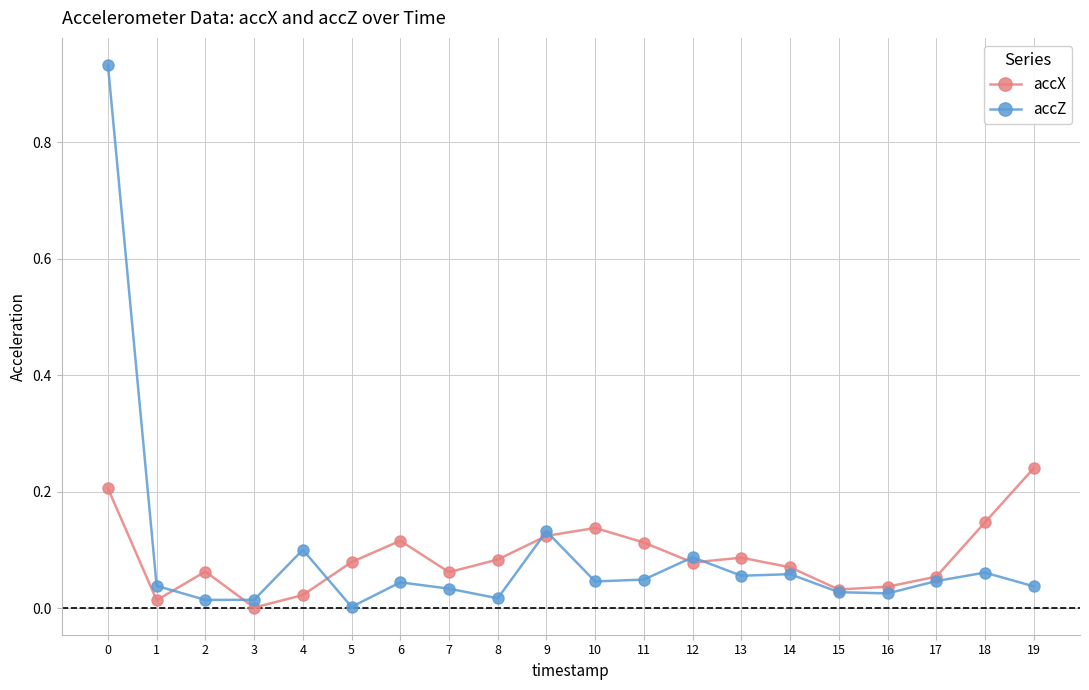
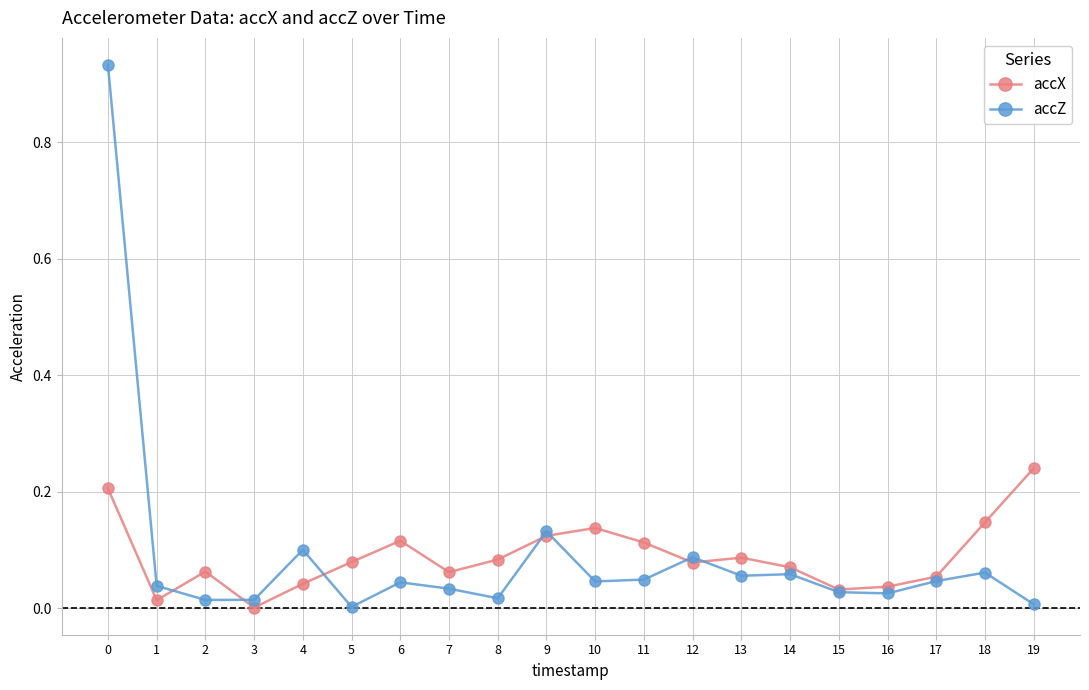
accX, 4: 0.02 -> 0.04
accZ, 19: 0.04 -> 0.01
